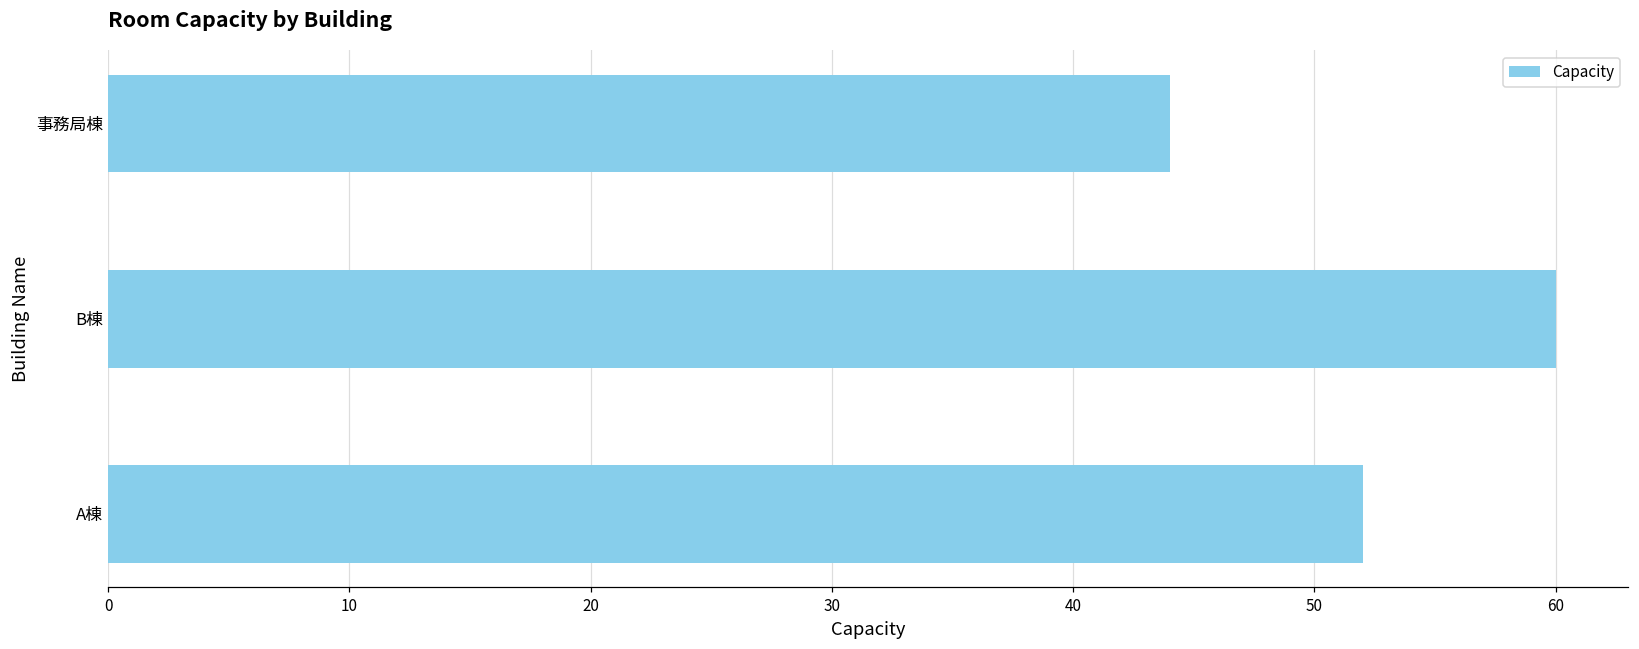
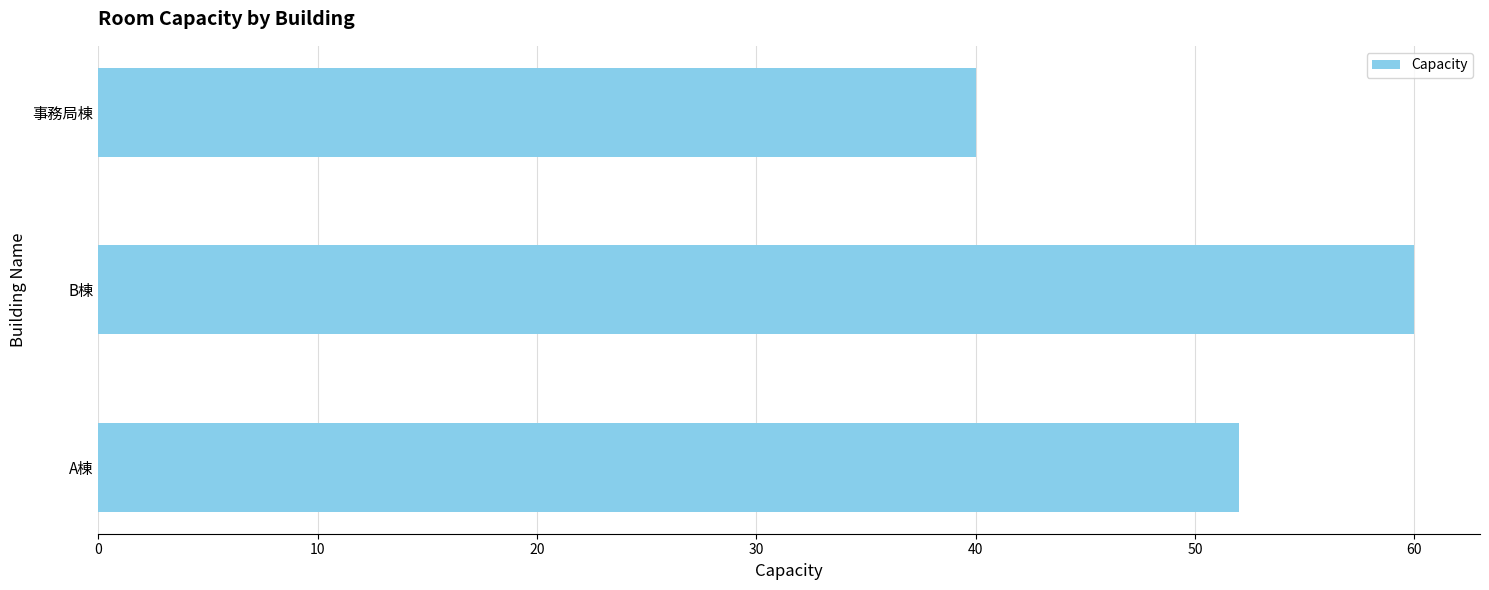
事務局棟: 44 -> 40
